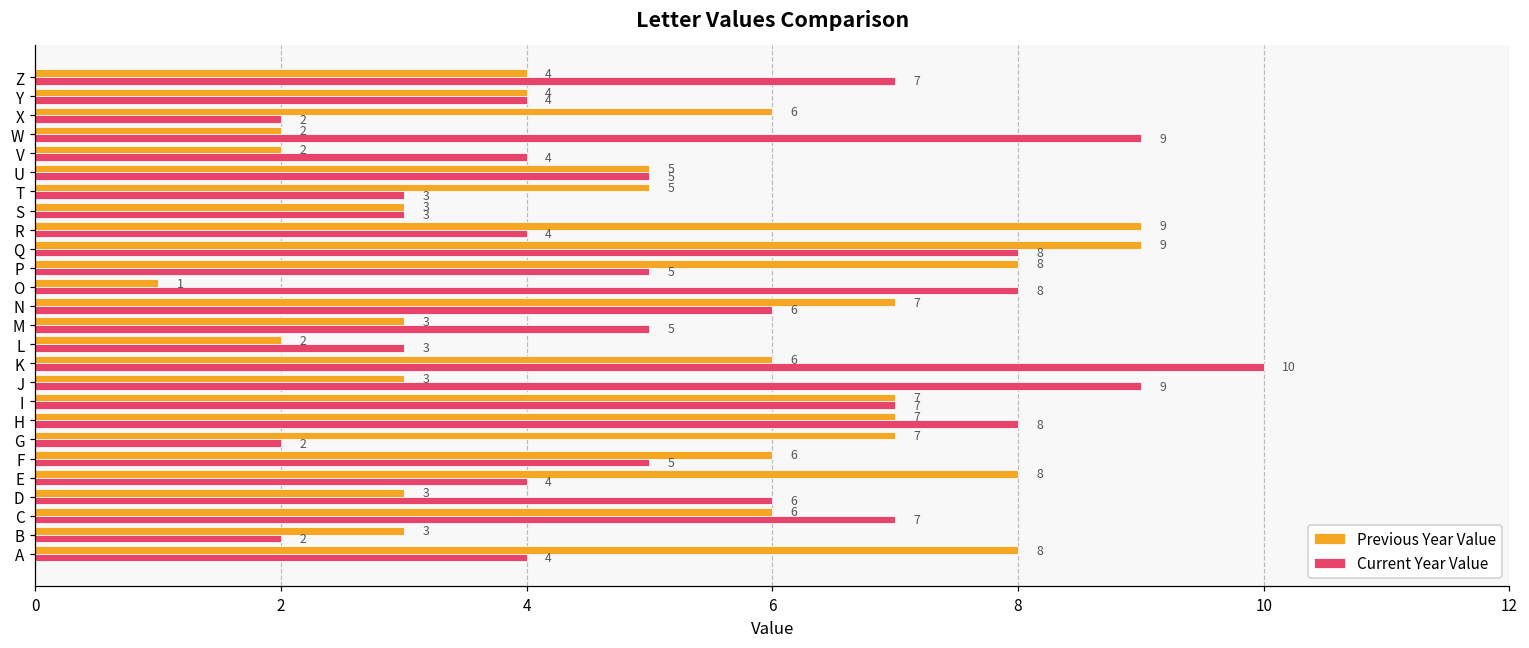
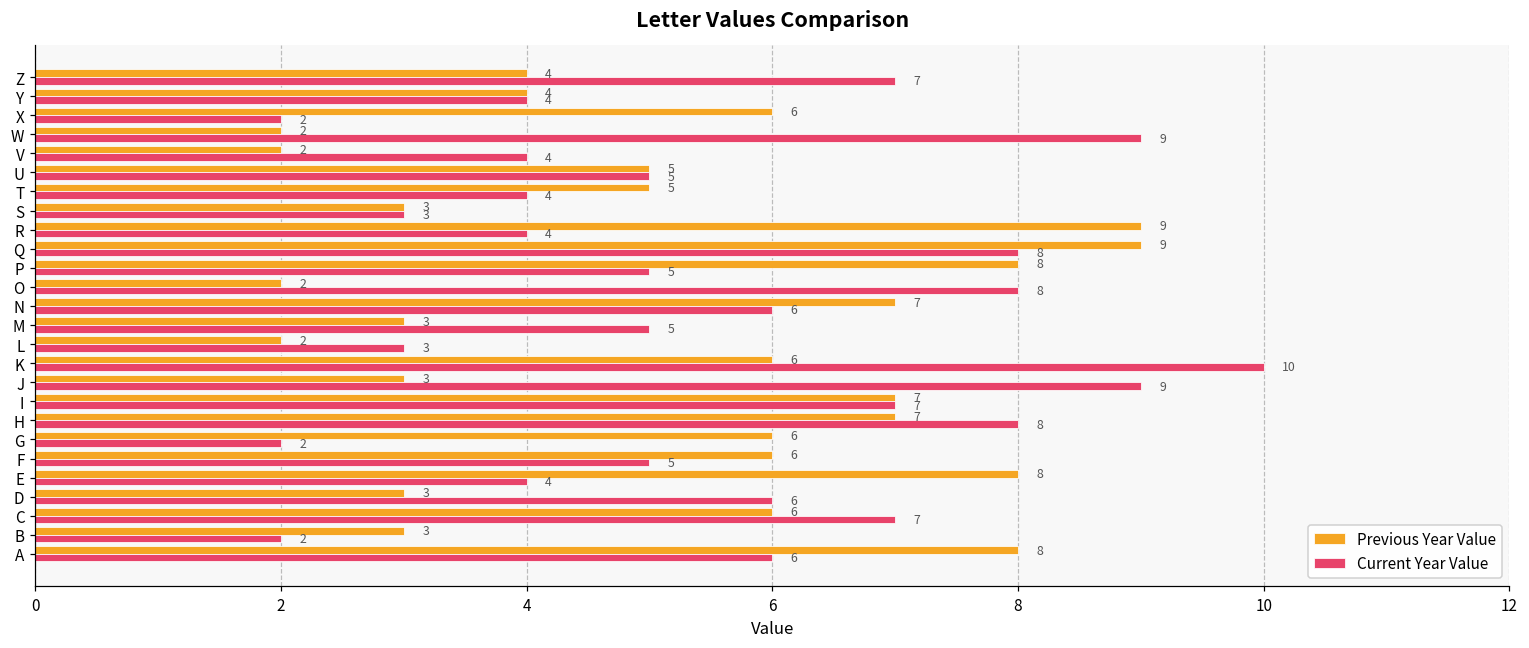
Current Year Value, T: 3 -> 4
Previous Year Value, O: 1 -> 2
Previous Year Value, G: 7 -> 6
Current Year Value, A: 4 -> 6
